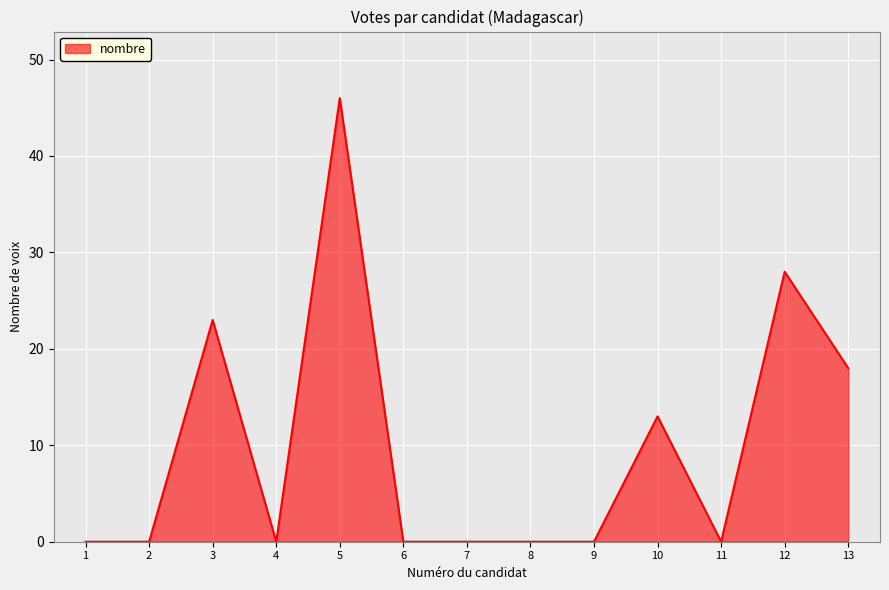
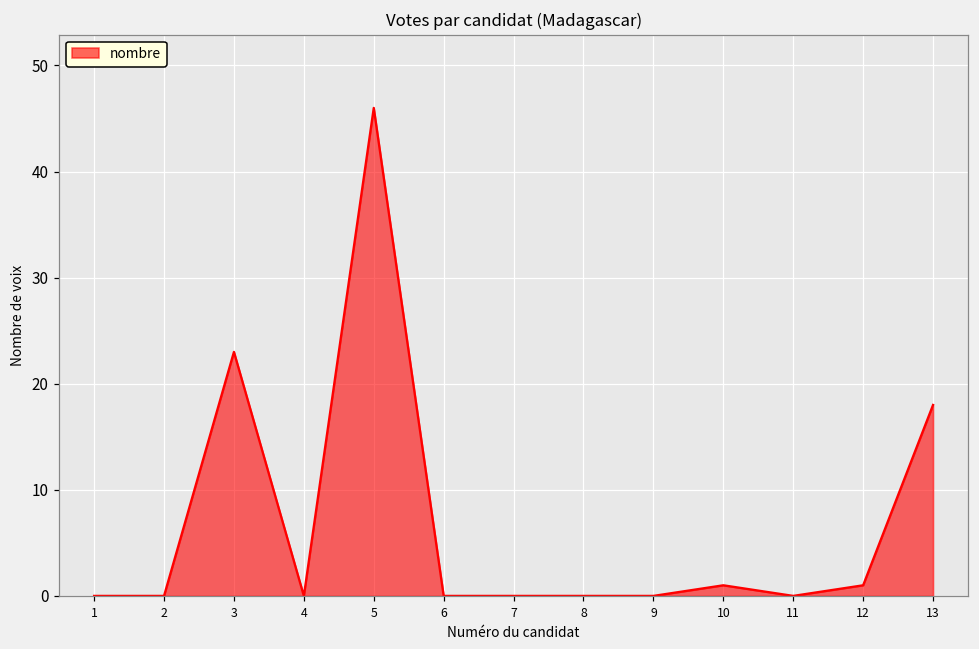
10: 13 -> 1
12: 28 -> 1
